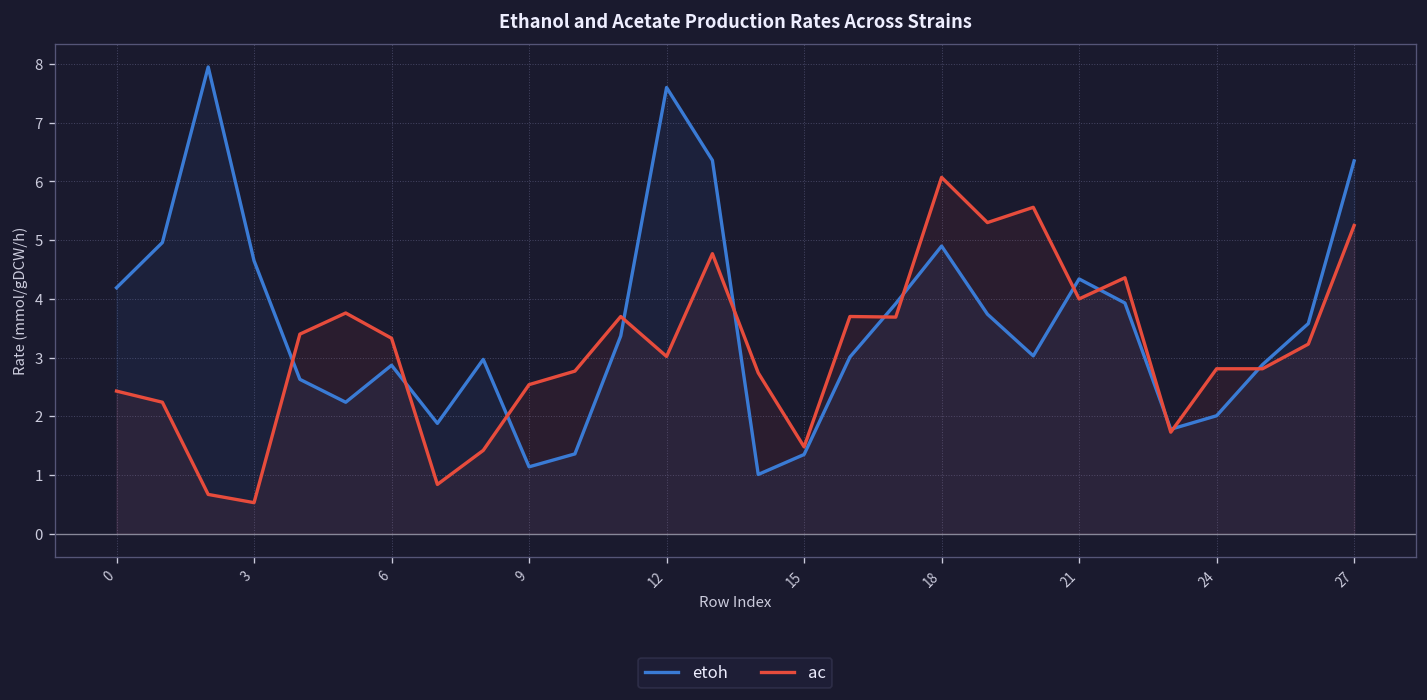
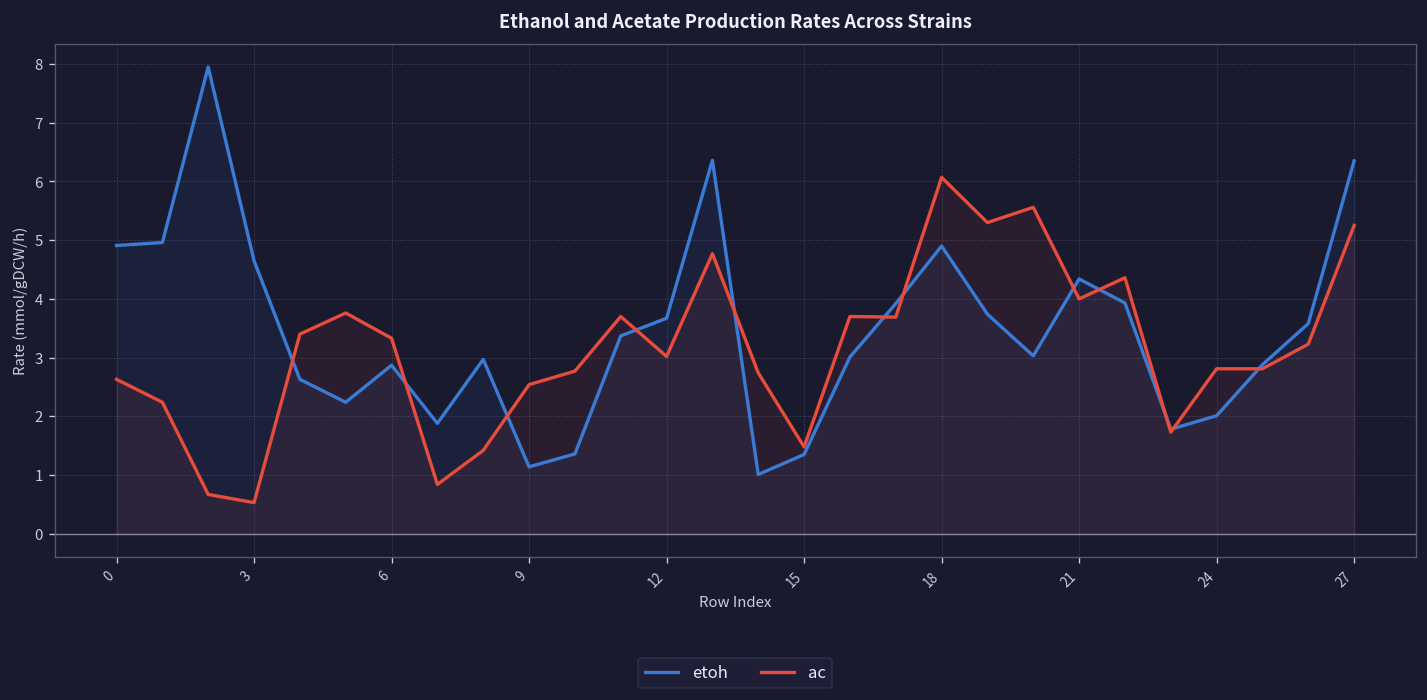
etoh, 0: 4.2 -> 4.9
ac, 0: 2.4 -> 2.6
etoh, 12: 7.6 -> 3.7
